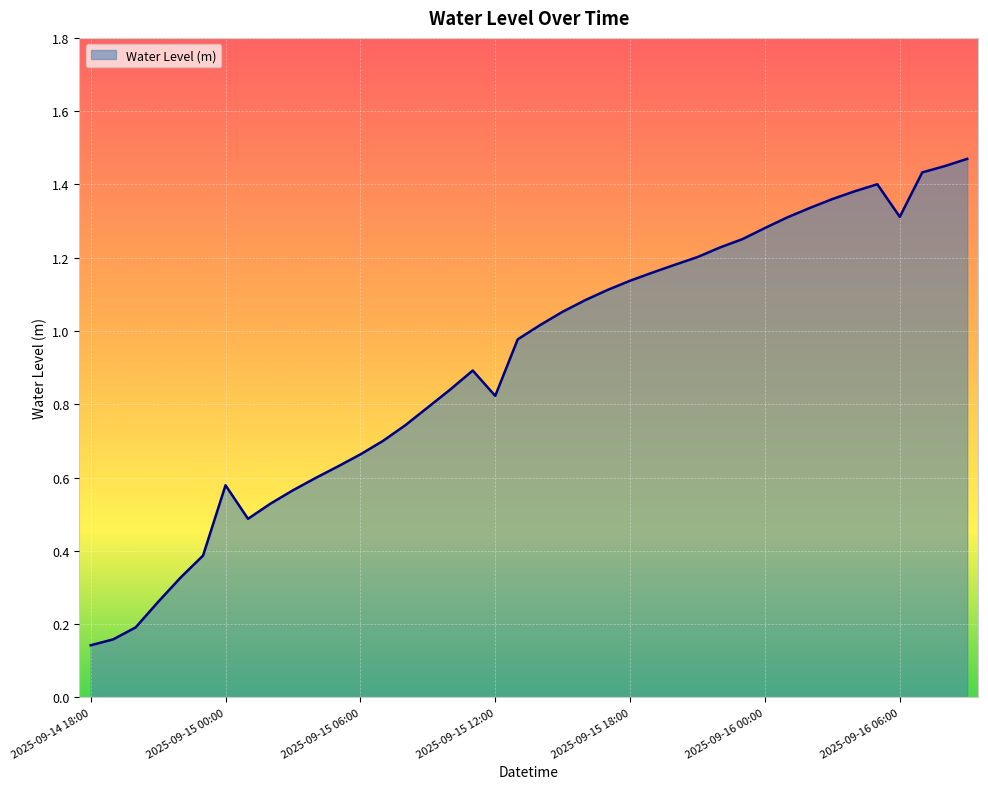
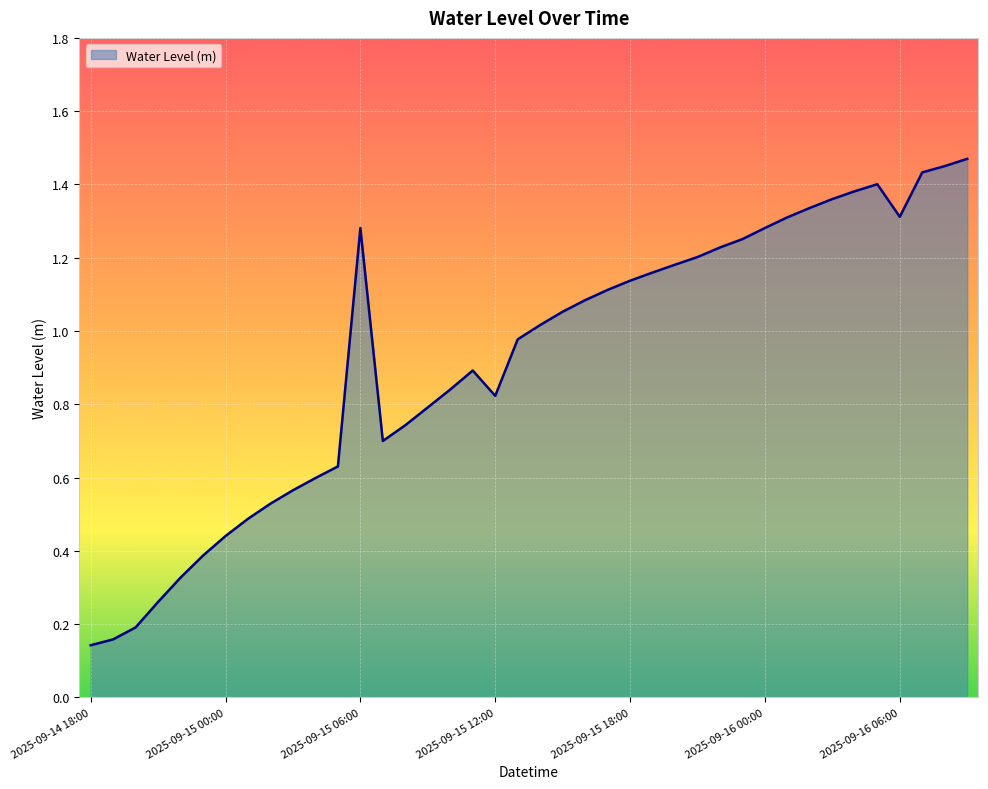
2025-09-15 00:00: 0.58 -> 0.44
2025-09-15 06:00: 0.66 -> 1.28
